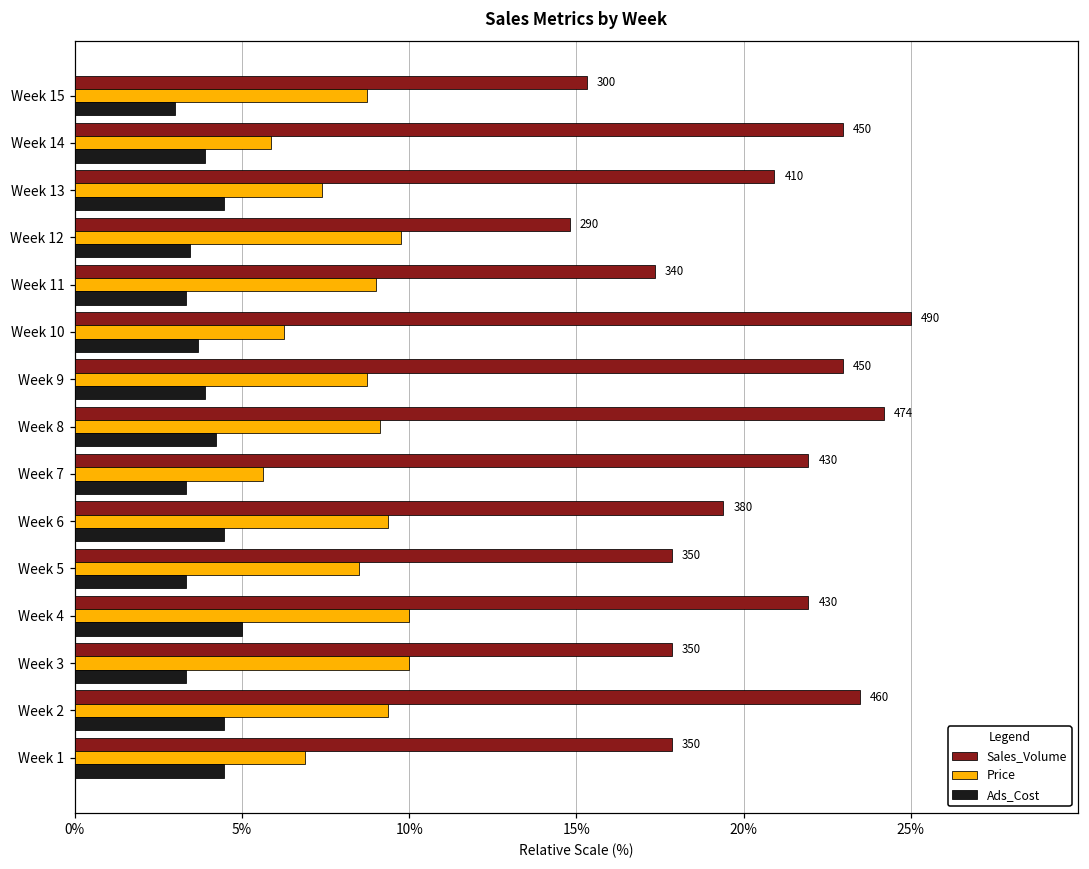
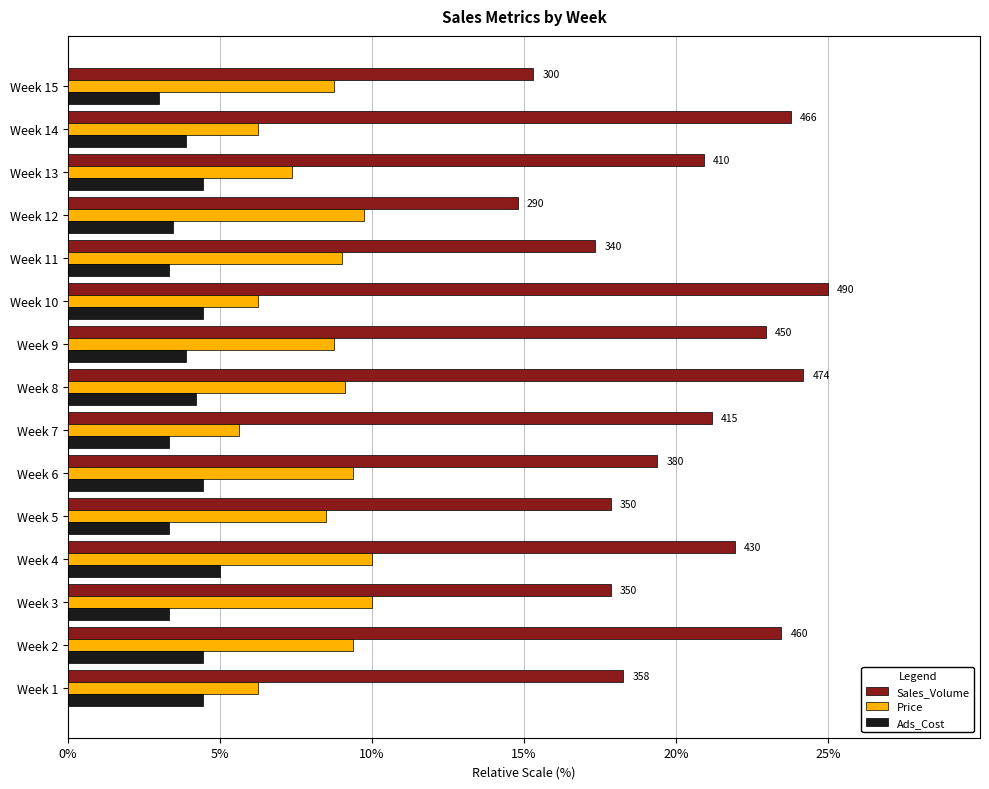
Sales_Volume, Week 14: 450 -> 466
Price, Week 14: 5.9% -> 6.3%
Ads_Cost, Week 10: 3.7% -> 4.4%
Sales_Volume, Week 7: 430 -> 415
Sales_Volume, Week 1: 350 -> 358
Price, Week 1: 6.9% -> 6.3%
